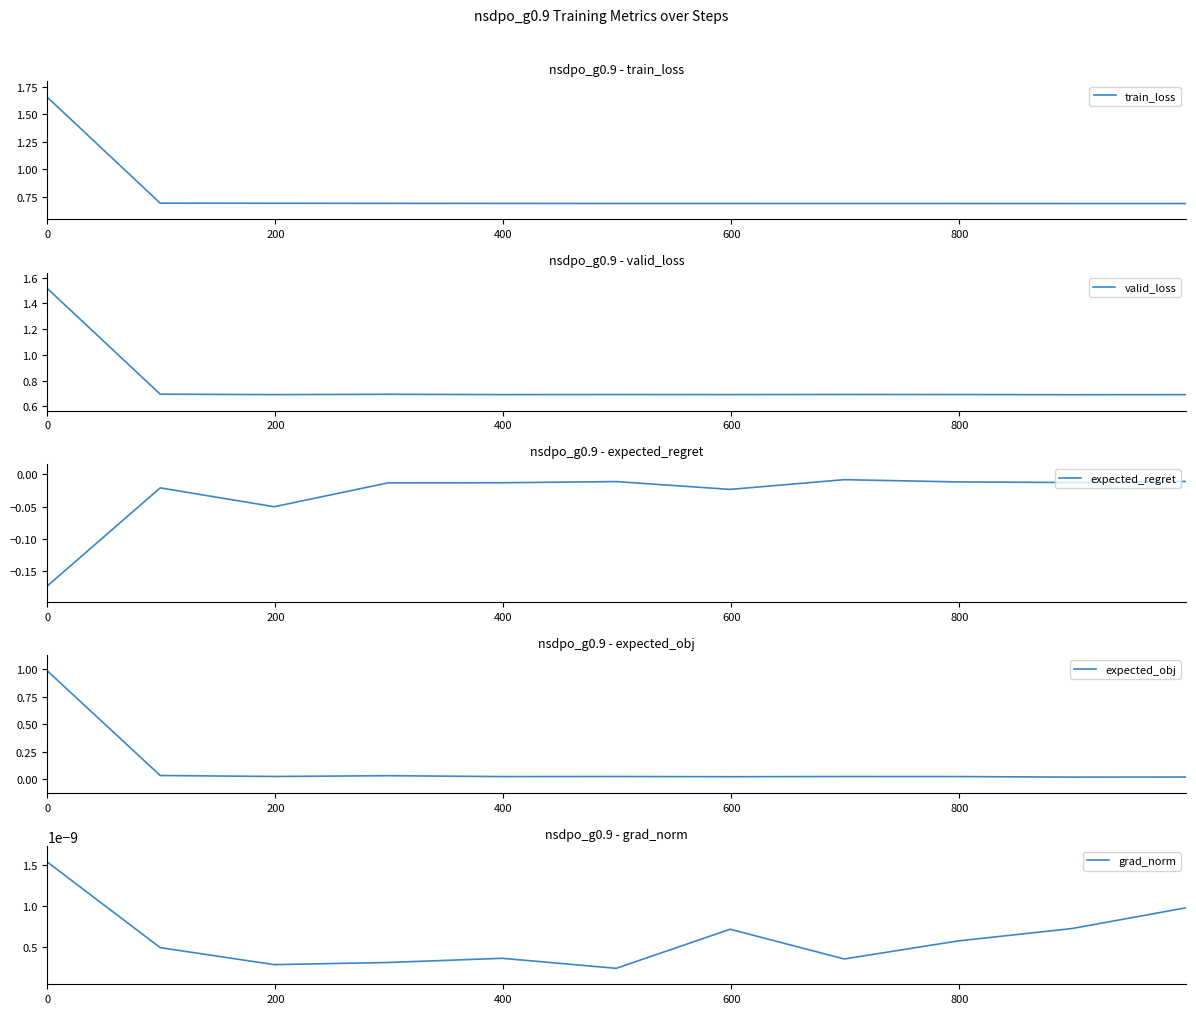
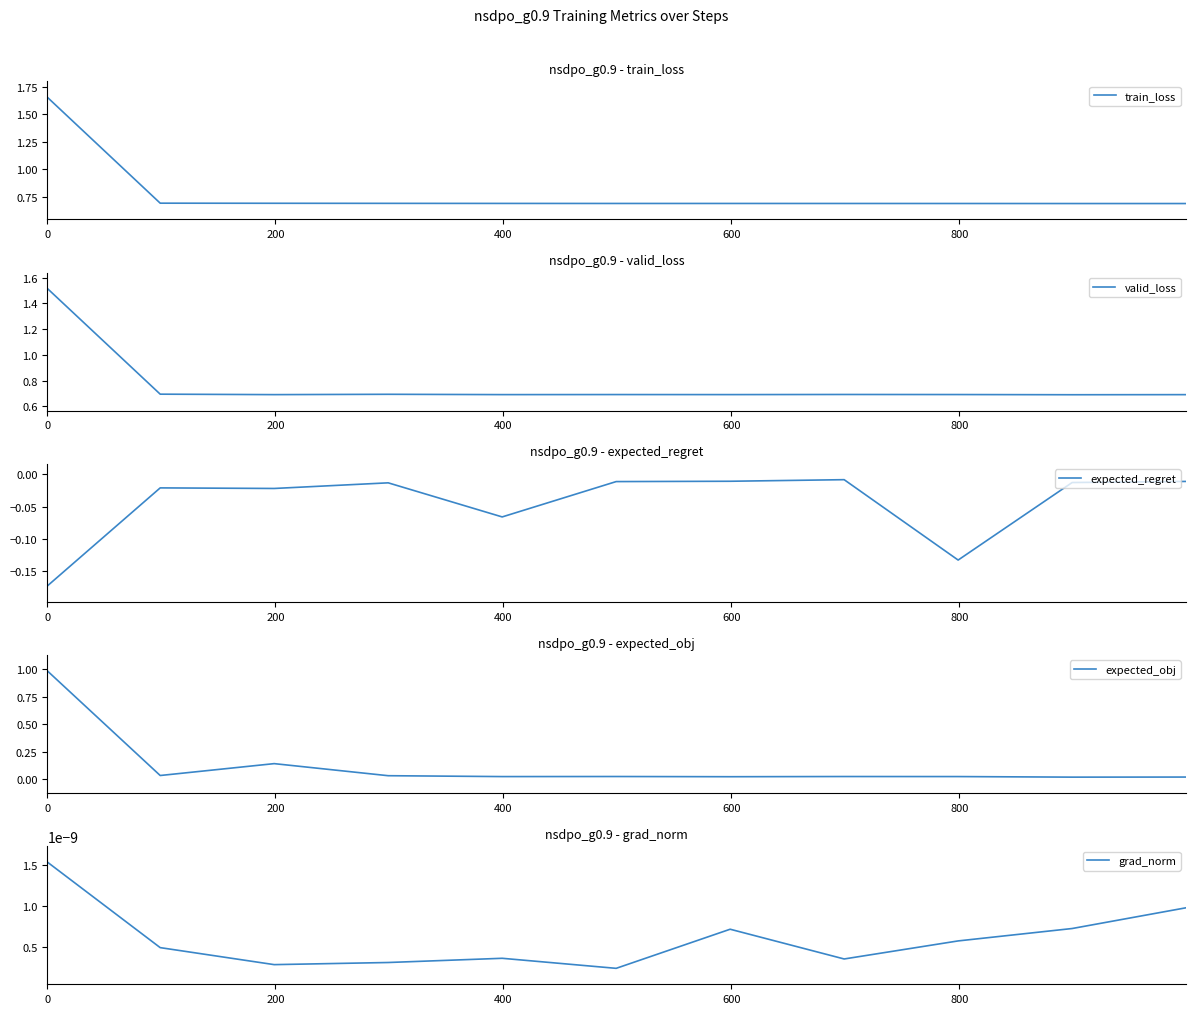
nsdpo_g0.9 - expected_regret, 200: -0.05 -> -0.02
nsdpo_g0.9 - expected_regret, 400: -0.01 -> -0.07
nsdpo_g0.9 - expected_regret, 600: -0.02 -> -0.01
nsdpo_g0.9 - expected_regret, 800: -0.01 -> -0.13
nsdpo_g0.9 - expected_obj, 200: 0.03 -> 0.14
